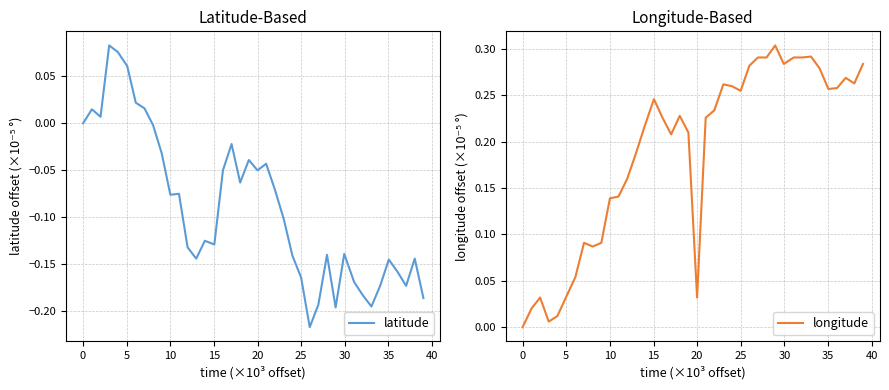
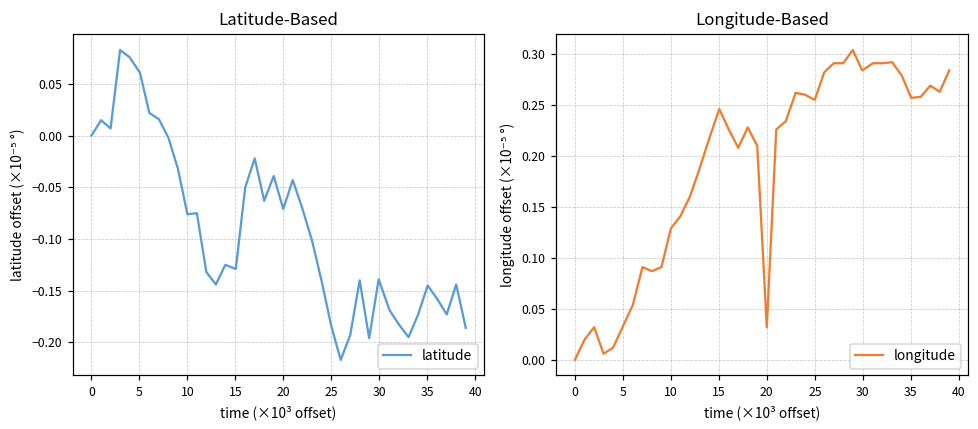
Latitude-Based, 20: -0.05 -> -0.07
Latitude-Based, 25: -0.16 -> -0.18
Longitude-Based, 10: 0.14 -> 0.13
